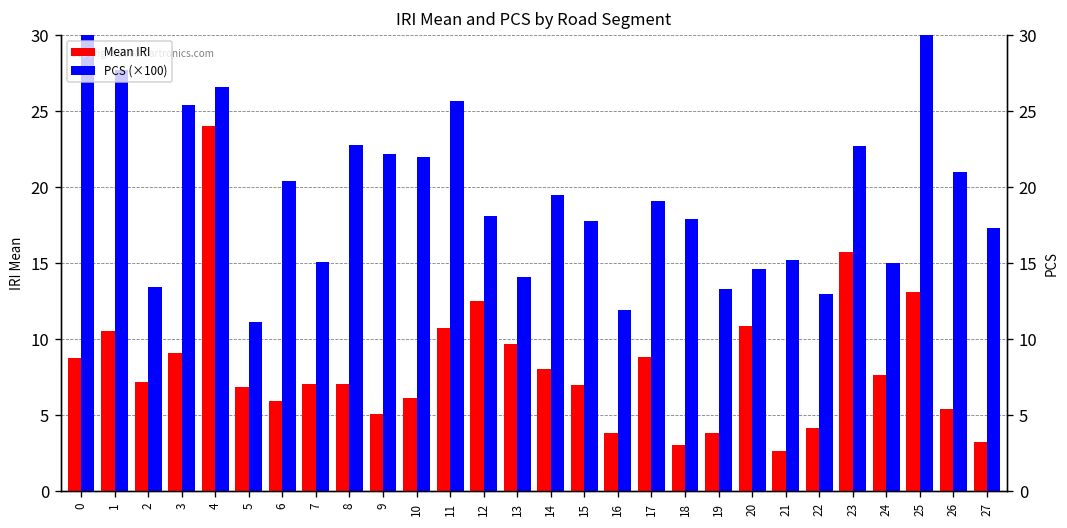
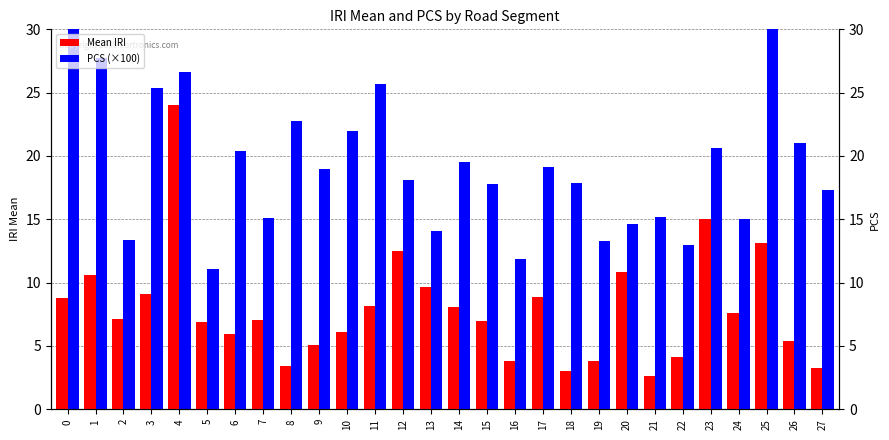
Mean IRI, 8: 7.0 -> 3.4
PCS (×100), 9: 22.2 -> 19.0
Mean IRI, 11: 10.7 -> 8.2
Mean IRI, 23: 15.7 -> 15.1
PCS (×100), 23: 22.7 -> 20.6
